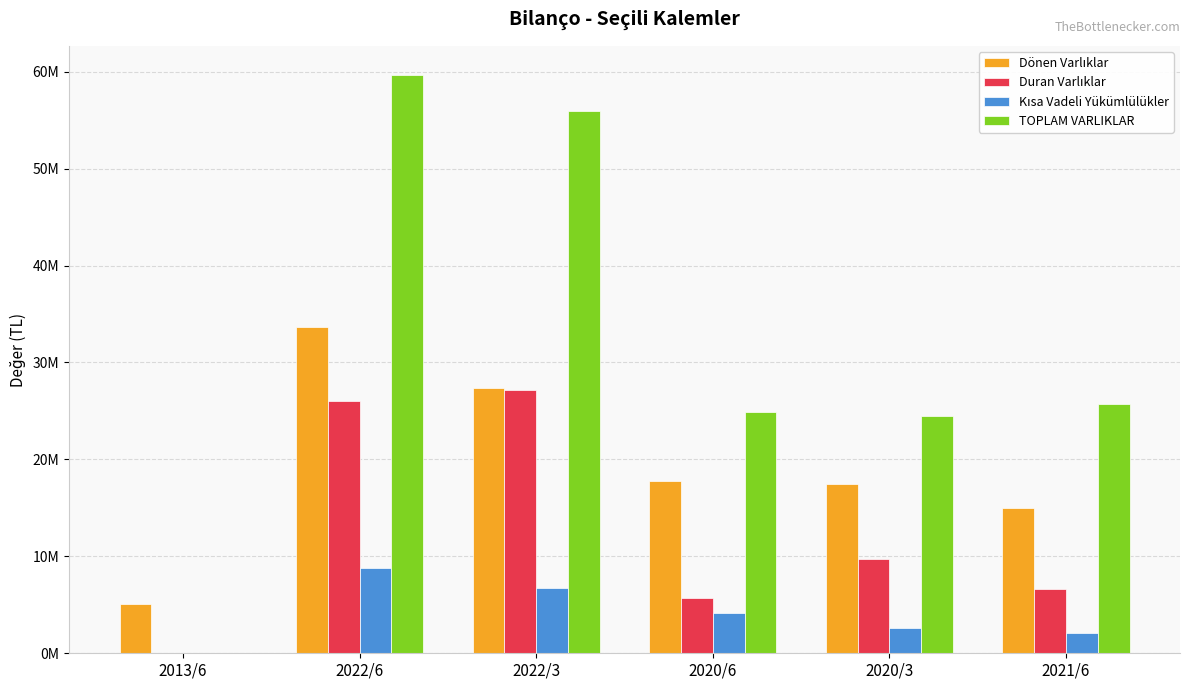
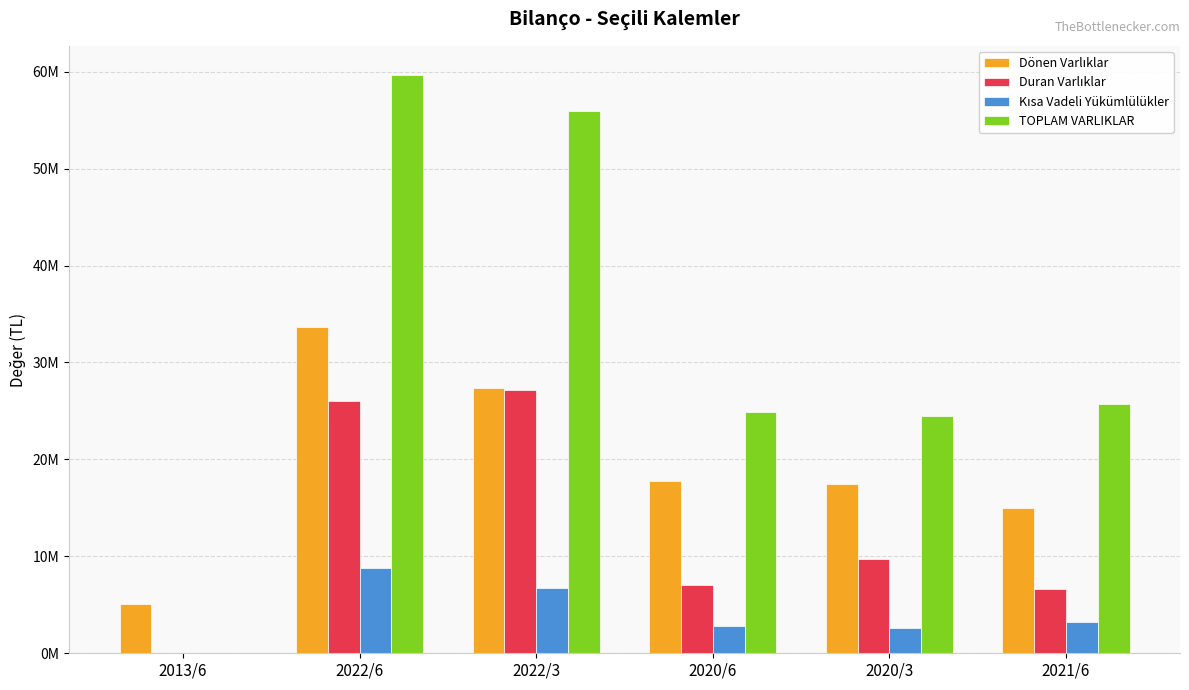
Duran Varlıklar, 2020/6: 6000000 -> 7000000
Kısa Vadeli Yükümlülükler, 2020/6: 4000000 -> 3000000
Kısa Vadeli Yükümlülükler, 2021/6: 2000000 -> 3000000
